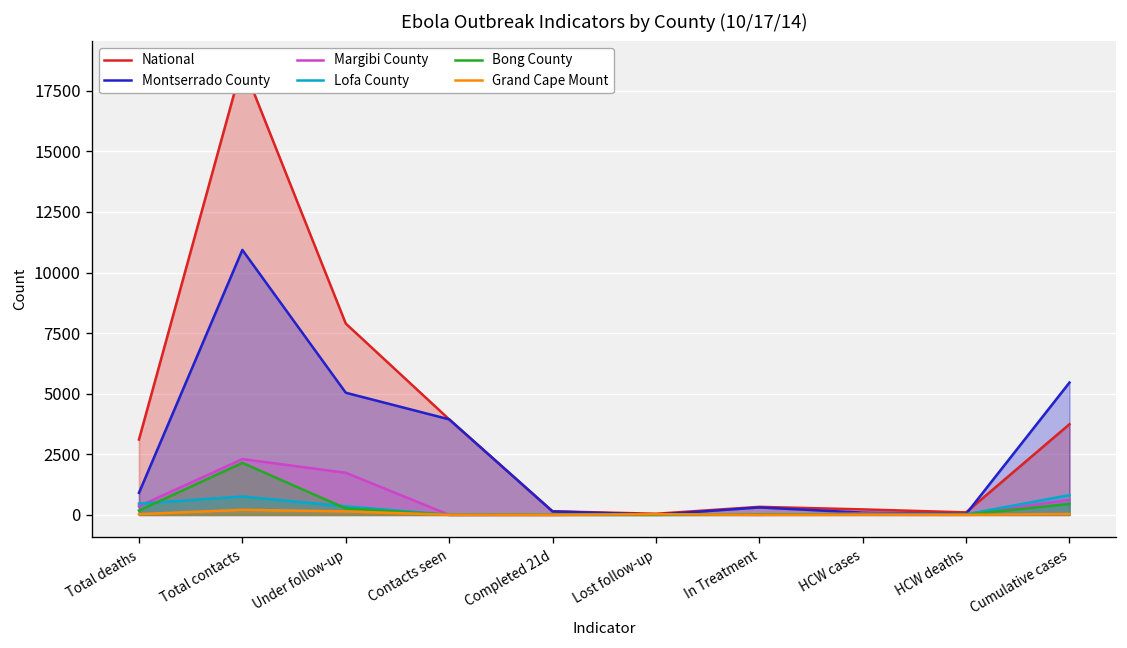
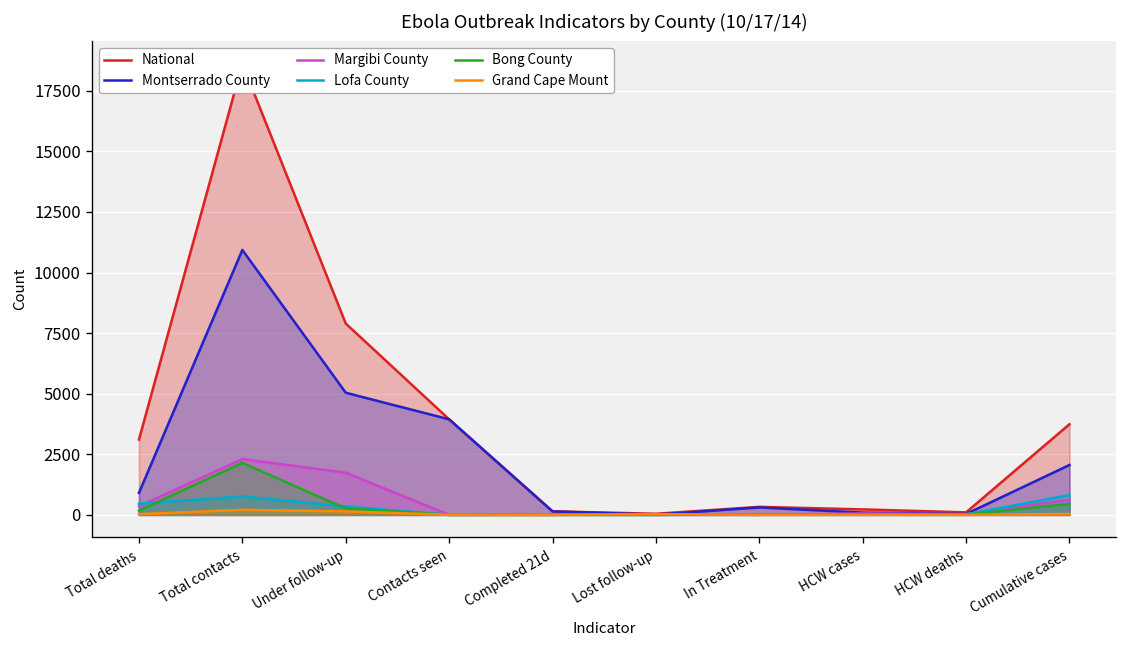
Montserrado County, Cumulative cases: 5500 -> 2100
